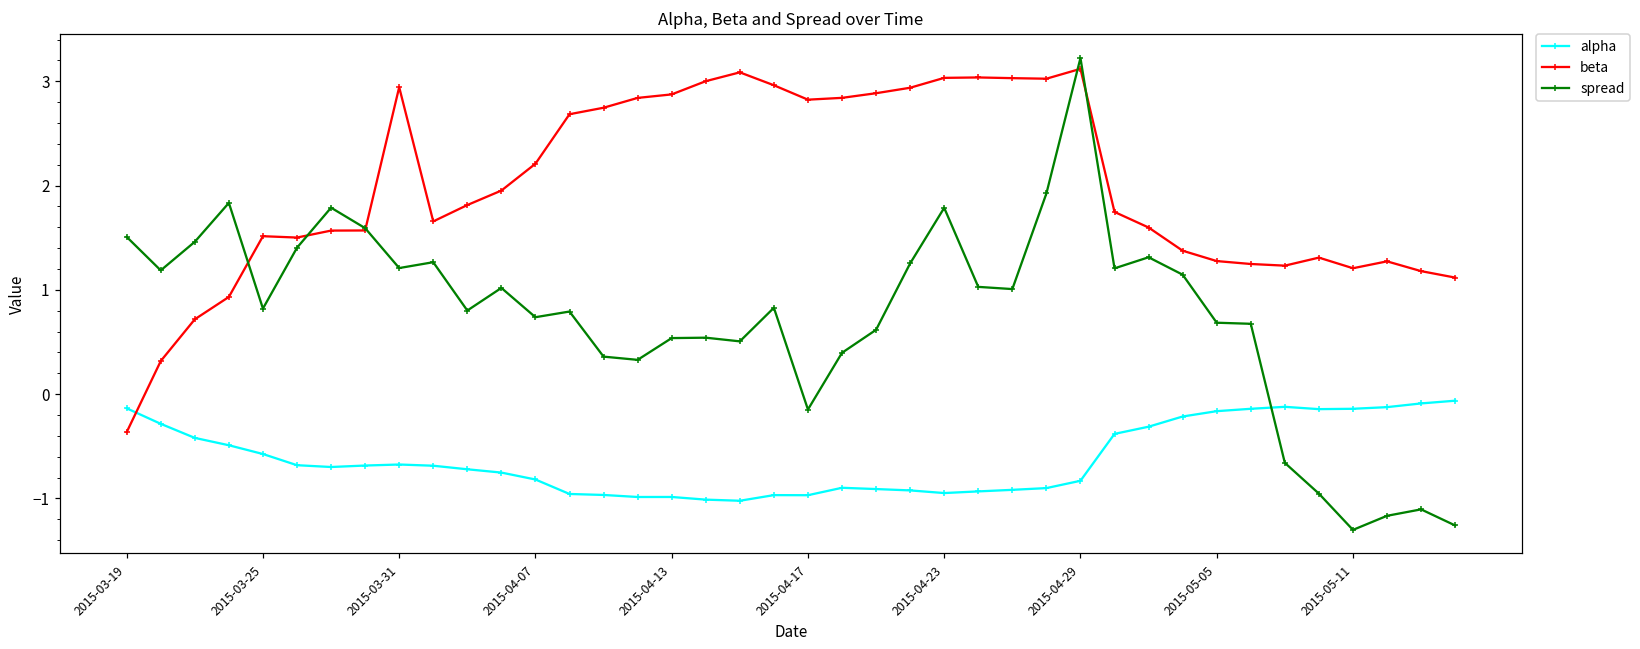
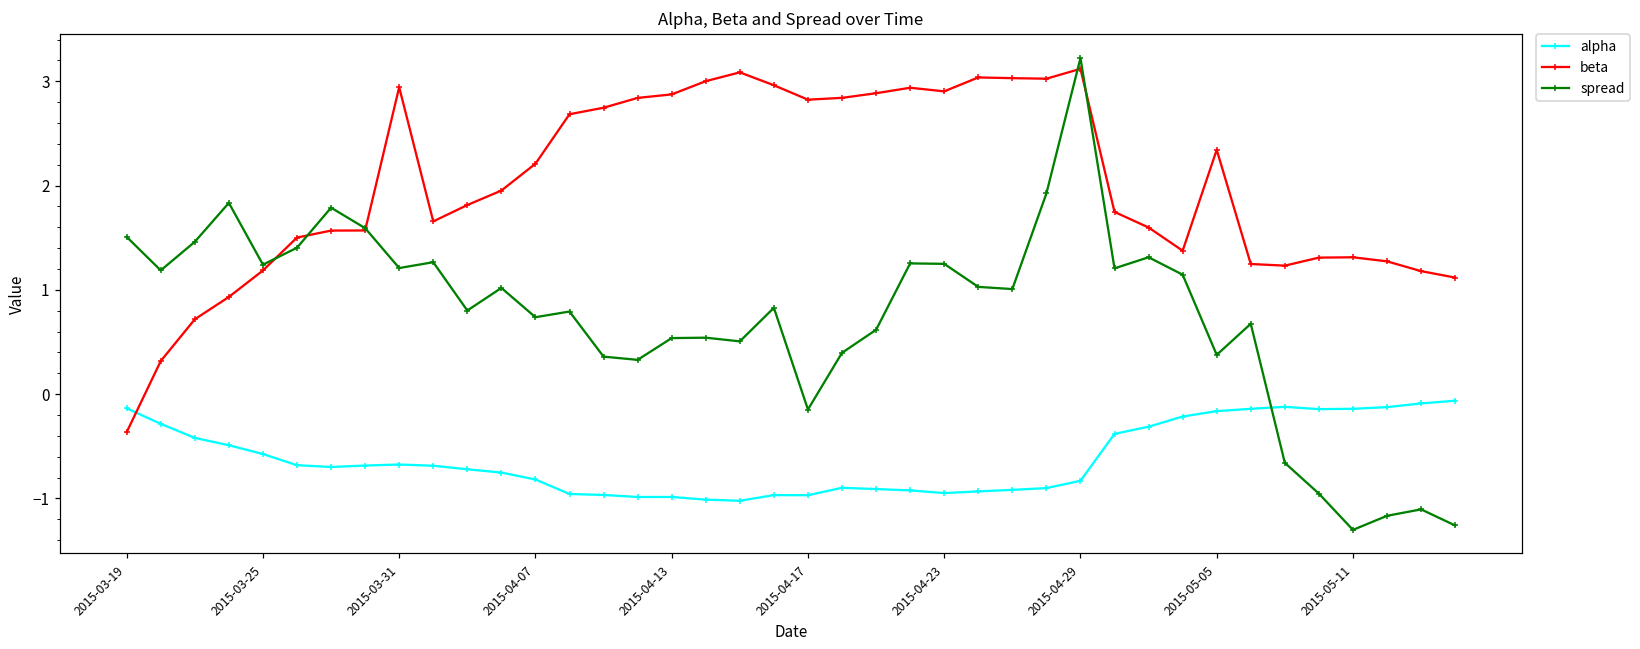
beta, 2015-03-25: 1.5 -> 1.2
spread, 2015-03-25: 0.8 -> 1.2
beta, 2015-04-23: 3.0 -> 2.9
spread, 2015-04-23: 1.8 -> 1.2
beta, 2015-05-05: 1.3 -> 2.3
spread, 2015-05-05: 0.7 -> 0.4
beta, 2015-05-11: 1.2 -> 1.3
